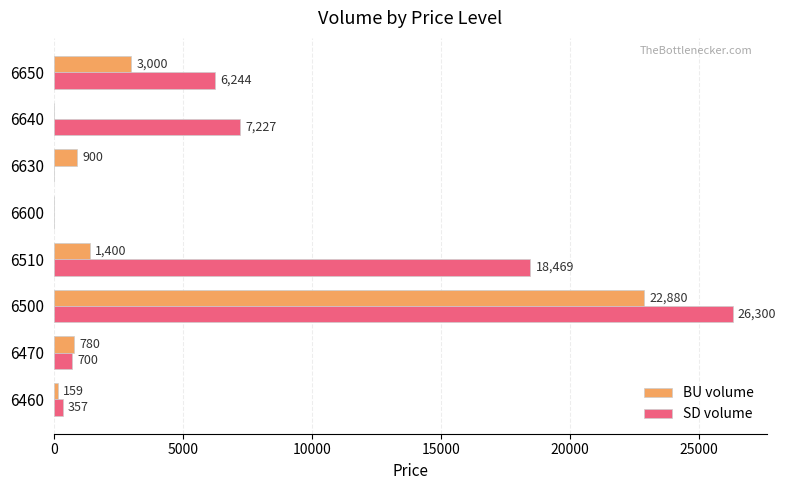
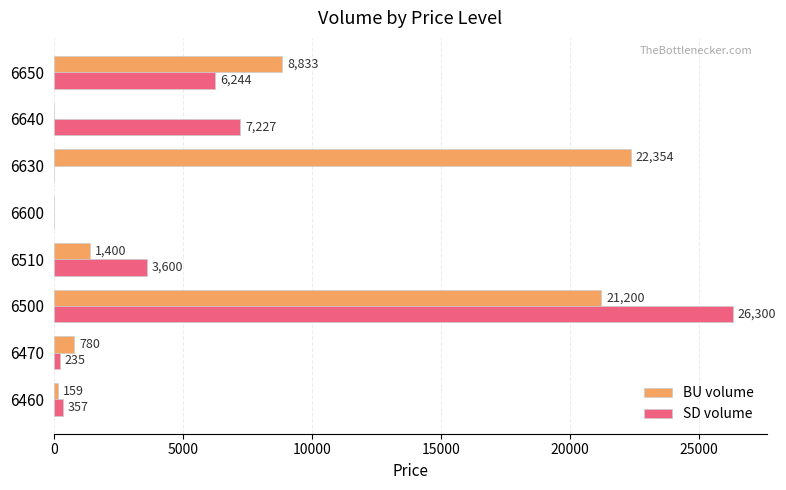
BU volume, 6650: 3,000 -> 8,833
BU volume, 6630: 900 -> 22,354
SD volume, 6510: 18,469 -> 3,600
BU volume, 6500: 22,880 -> 21,200
SD volume, 6470: 700 -> 235
